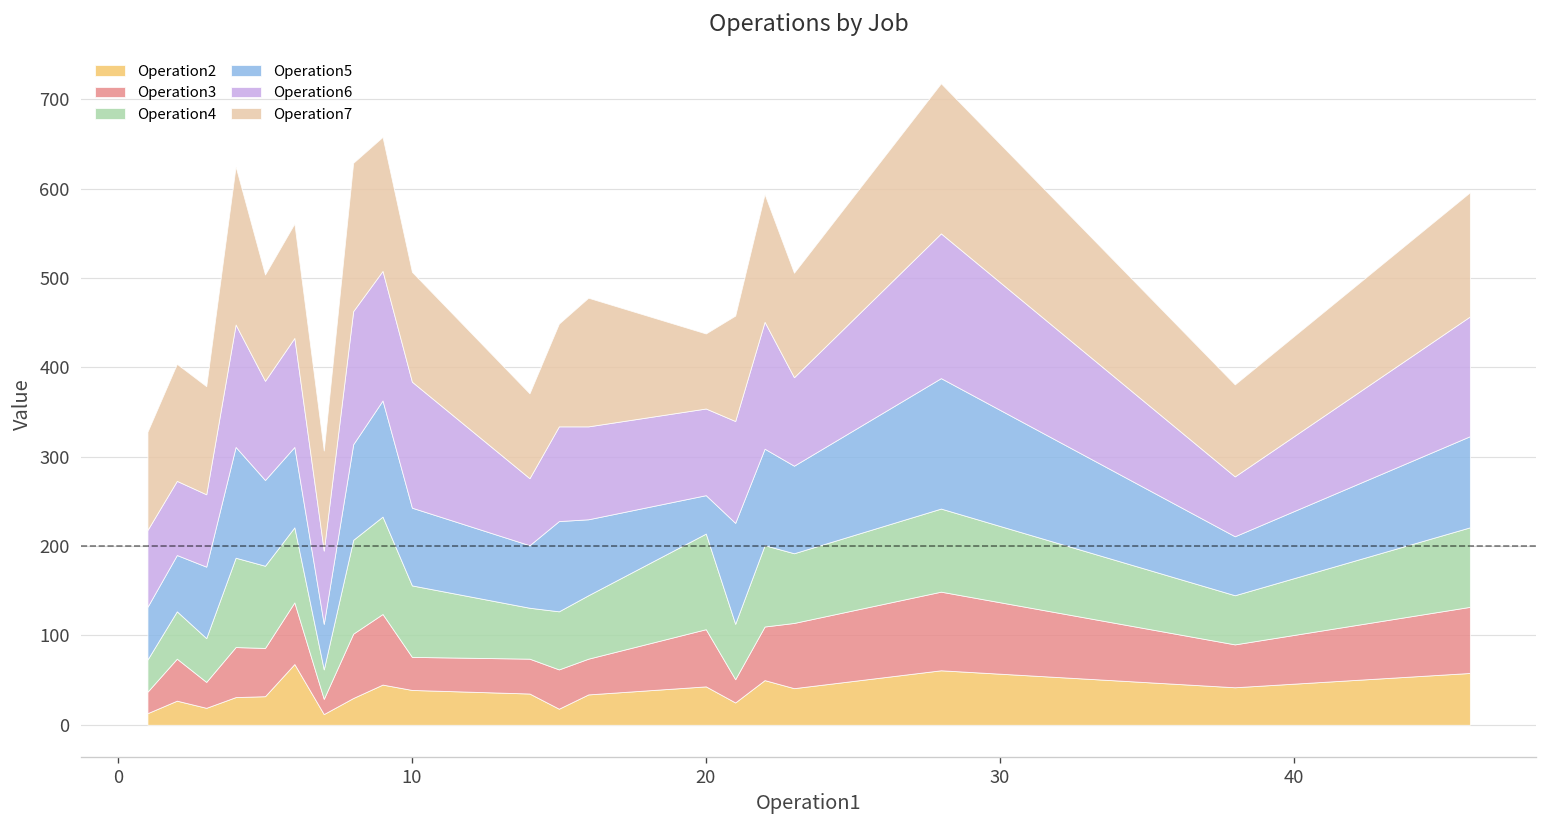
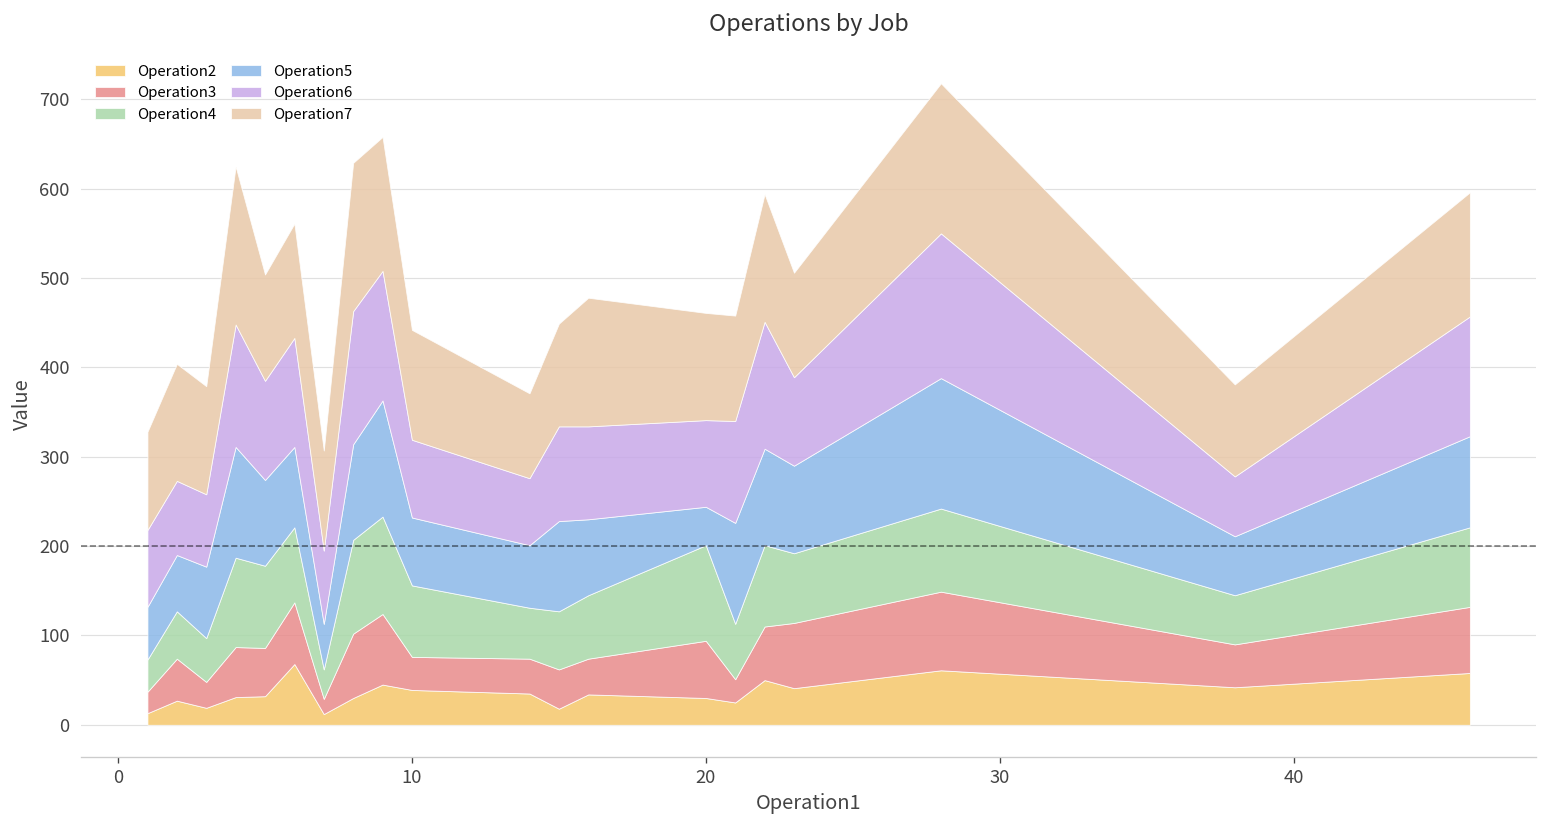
Operation5, 10: 90 -> 80
Operation6, 10: 140 -> 90
Operation2, 20: 40 -> 30
Operation7, 20: 80 -> 120
